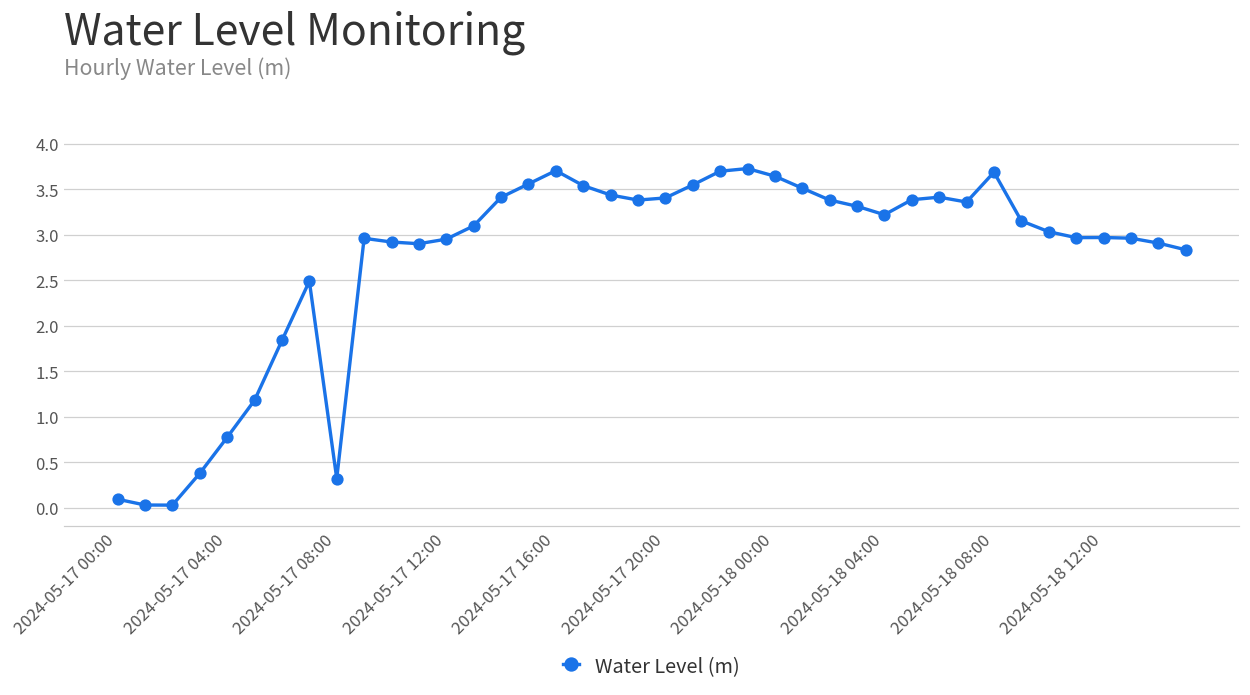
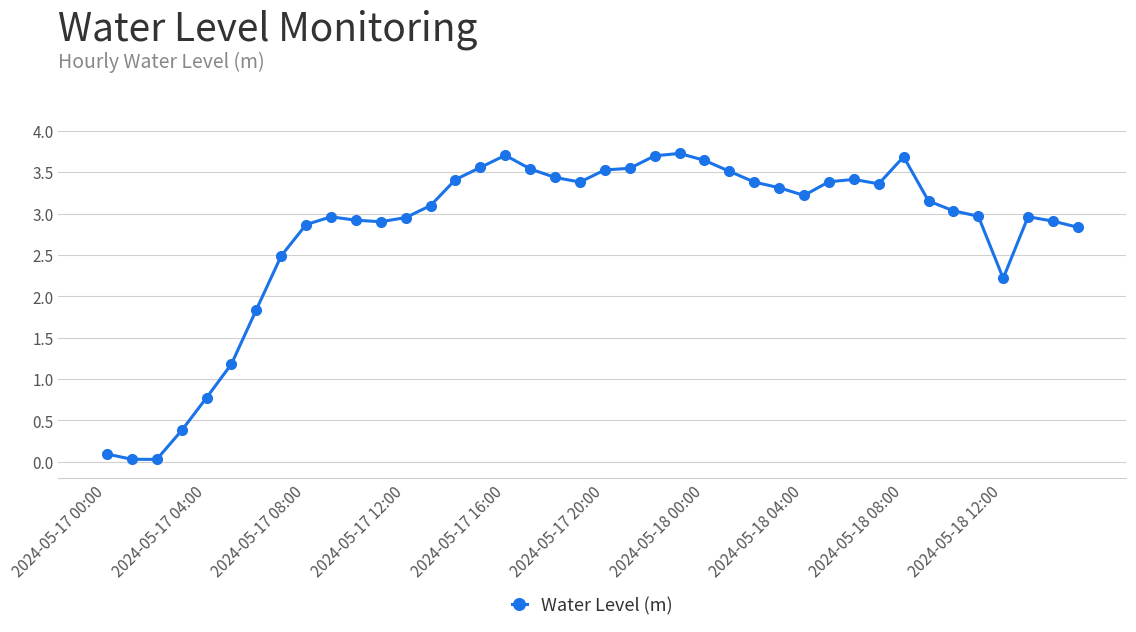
2024-05-17 08:00: 0.3 -> 2.9
2024-05-17 20:00: 3.4 -> 3.5
2024-05-18 12:00: 3.0 -> 2.2
